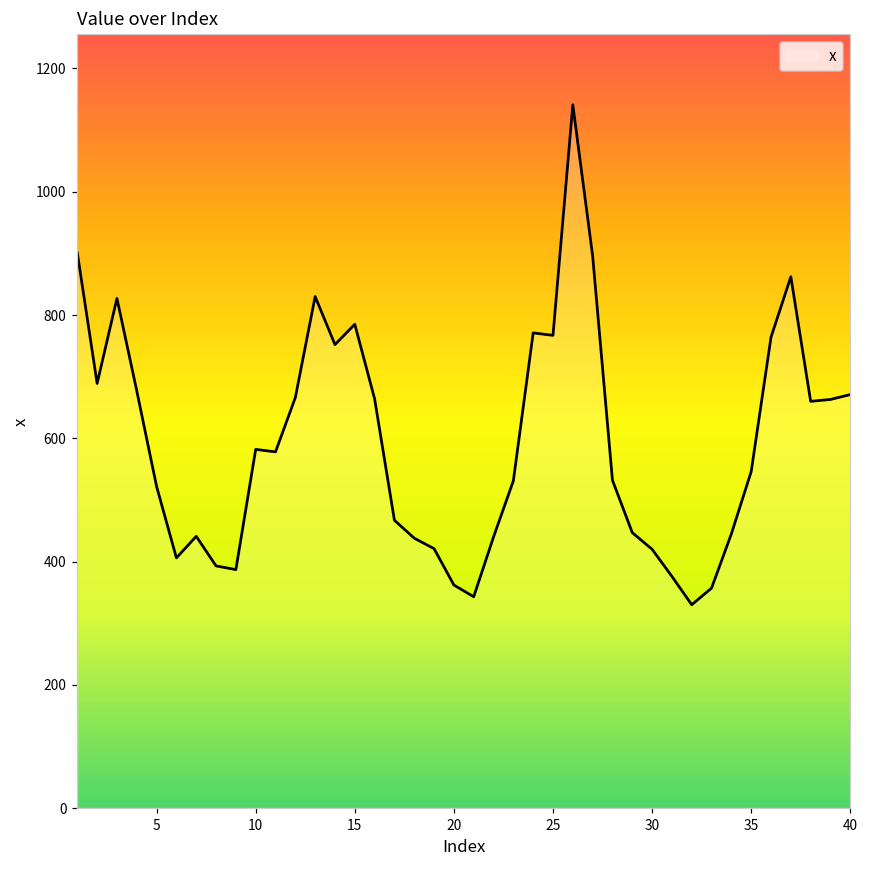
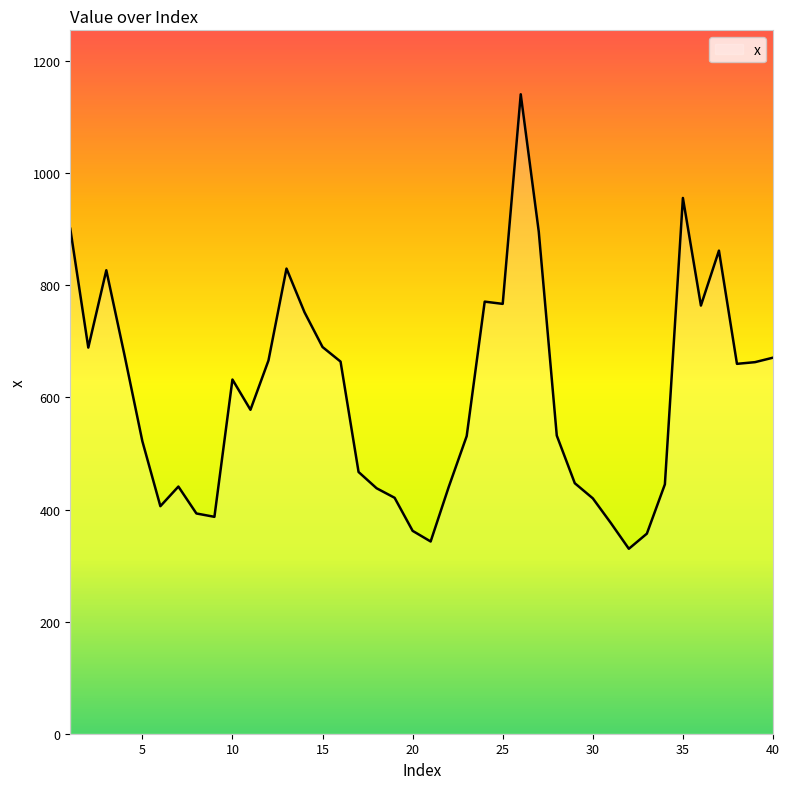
10: 580 -> 630
15: 790 -> 690
35: 550 -> 960
